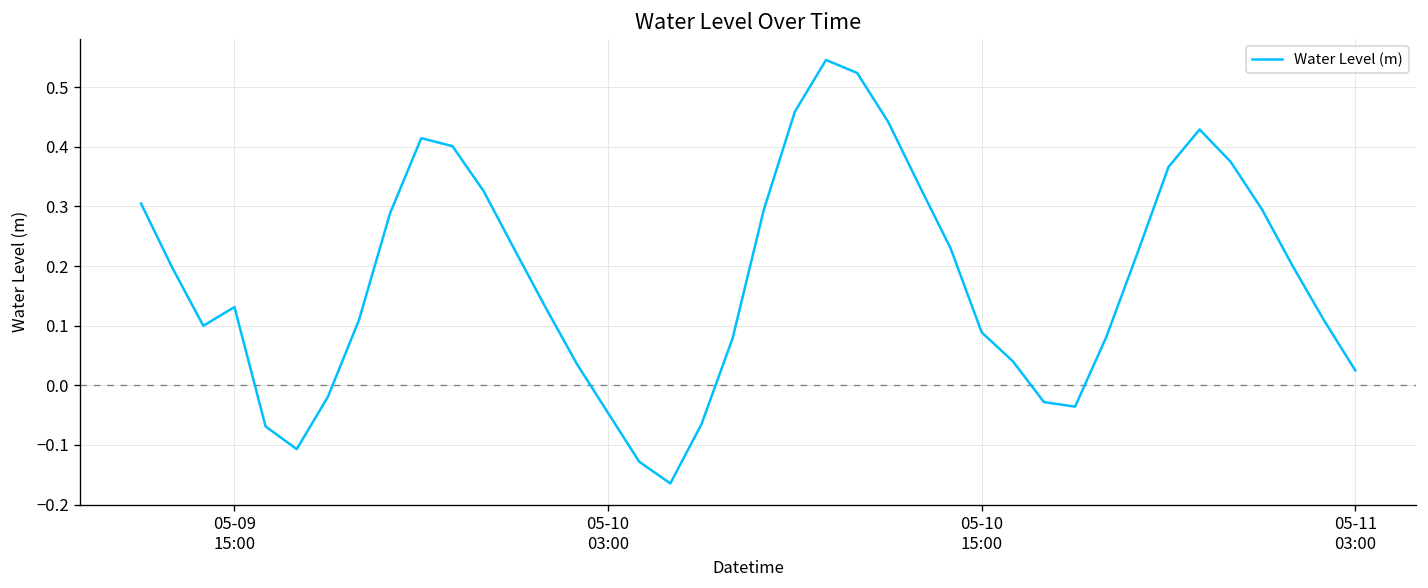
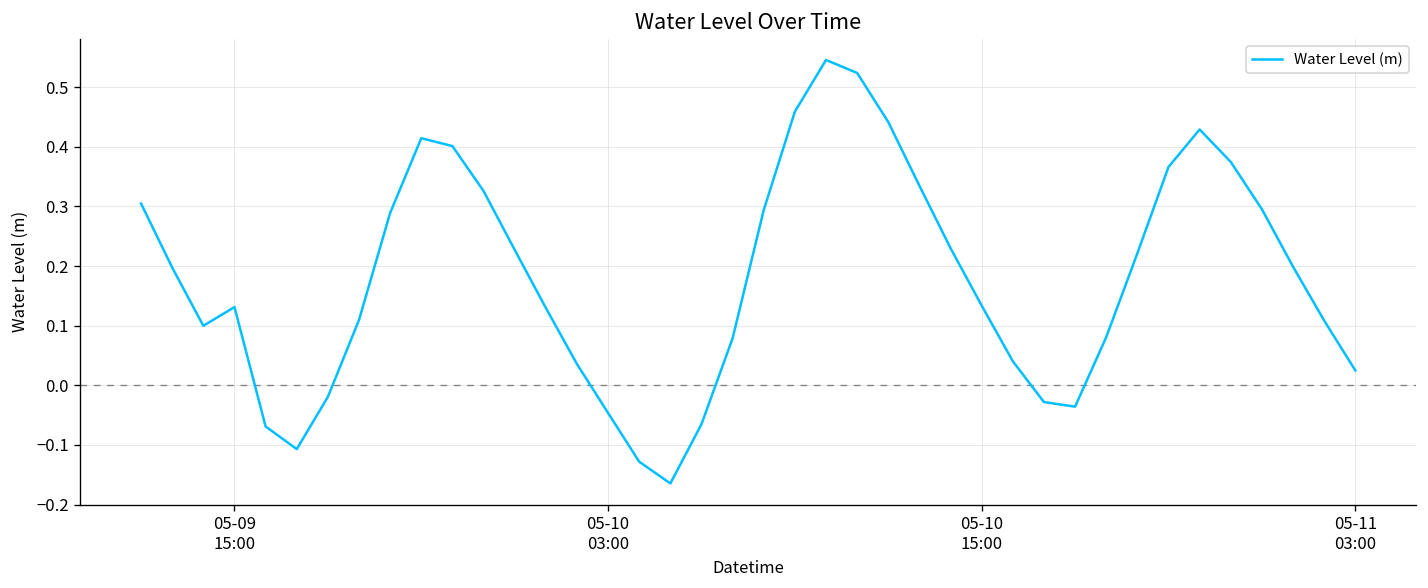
05-10 15:00: 0.09 -> 0.13
